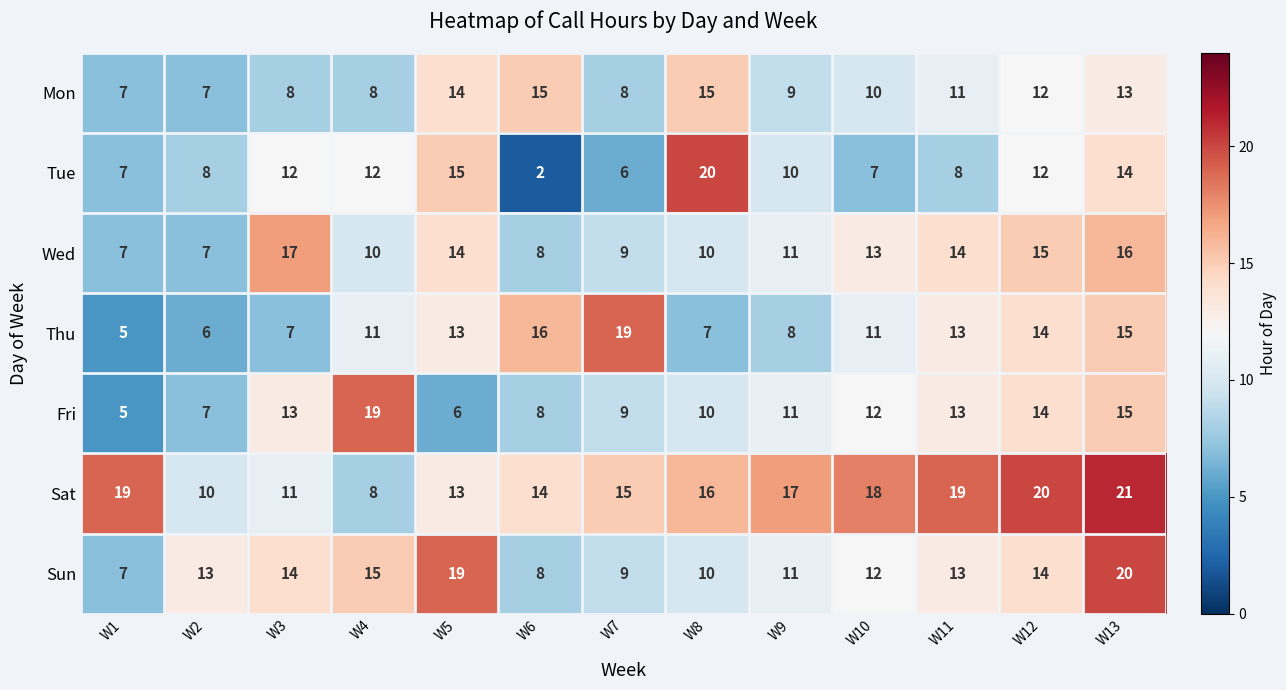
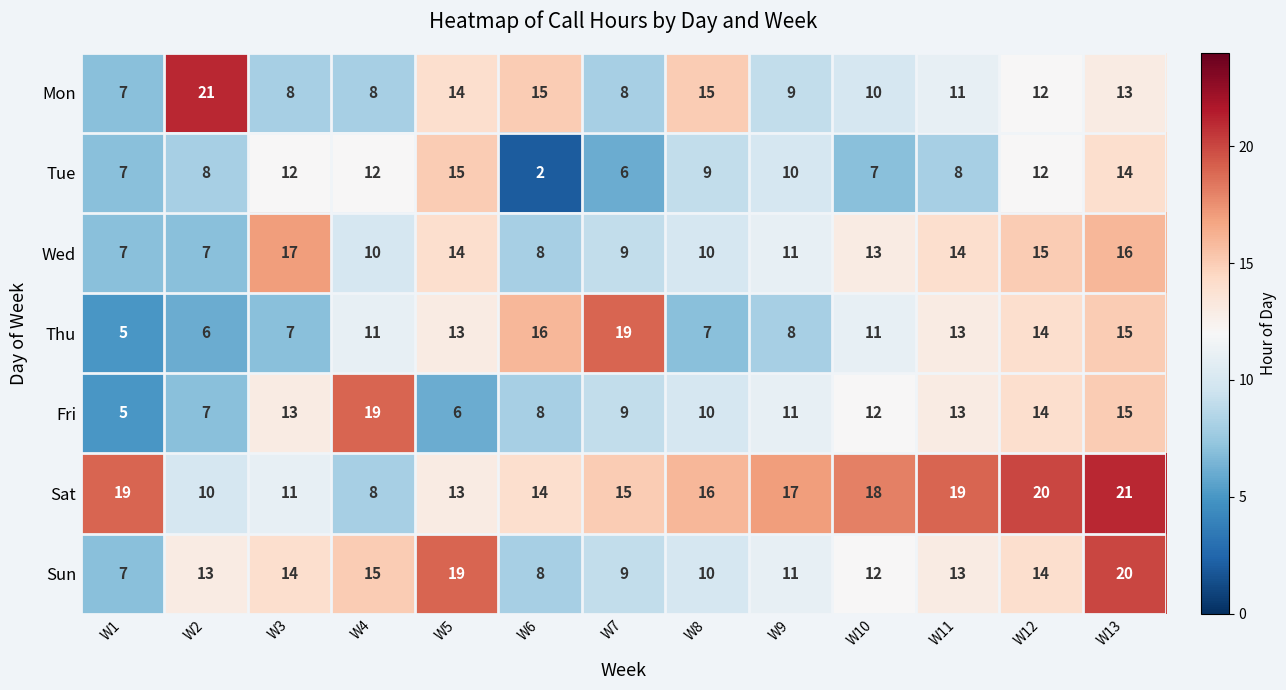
Mon, W2: 7 -> 21
Tue, W8: 20 -> 9
